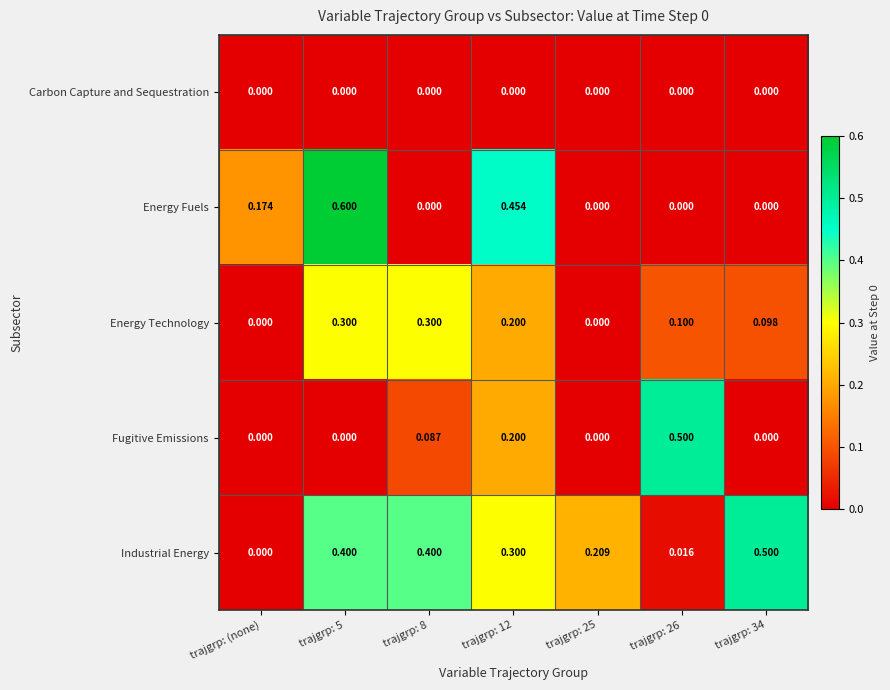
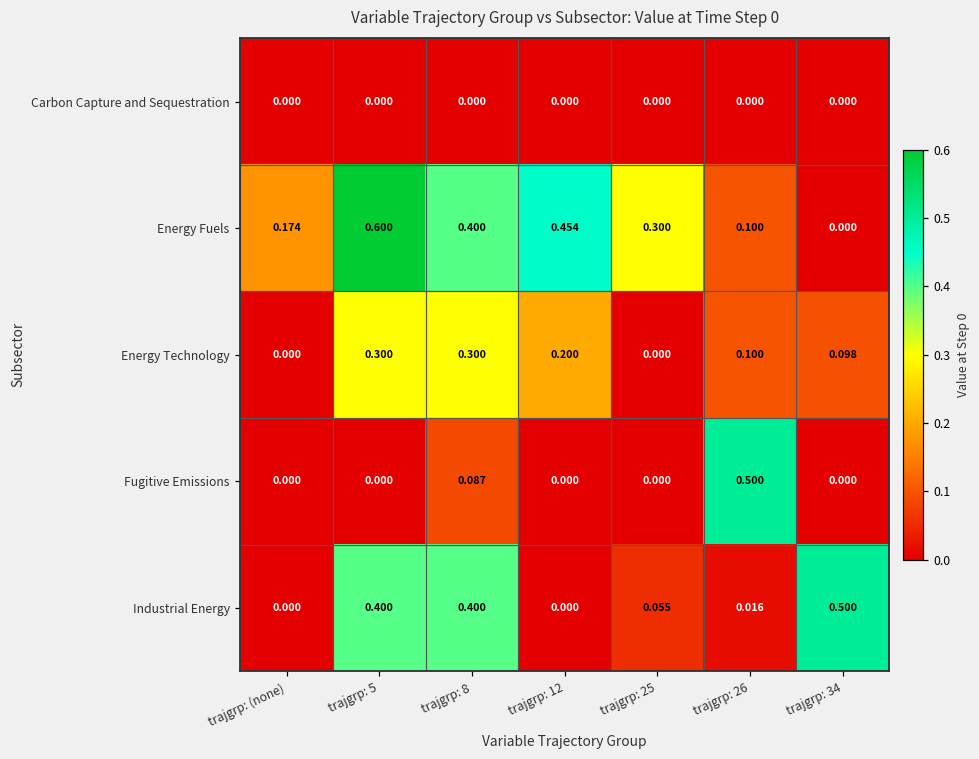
Energy Fuels, trajgrp: 8: 0.000 -> 0.400
Energy Fuels, trajgrp: 25: 0.000 -> 0.300
Energy Fuels, trajgrp: 26: 0.000 -> 0.100
Fugitive Emissions, trajgrp: 12: 0.200 -> 0.000
Industrial Energy, trajgrp: 12: 0.300 -> 0.000
Industrial Energy, trajgrp: 25: 0.209 -> 0.055
